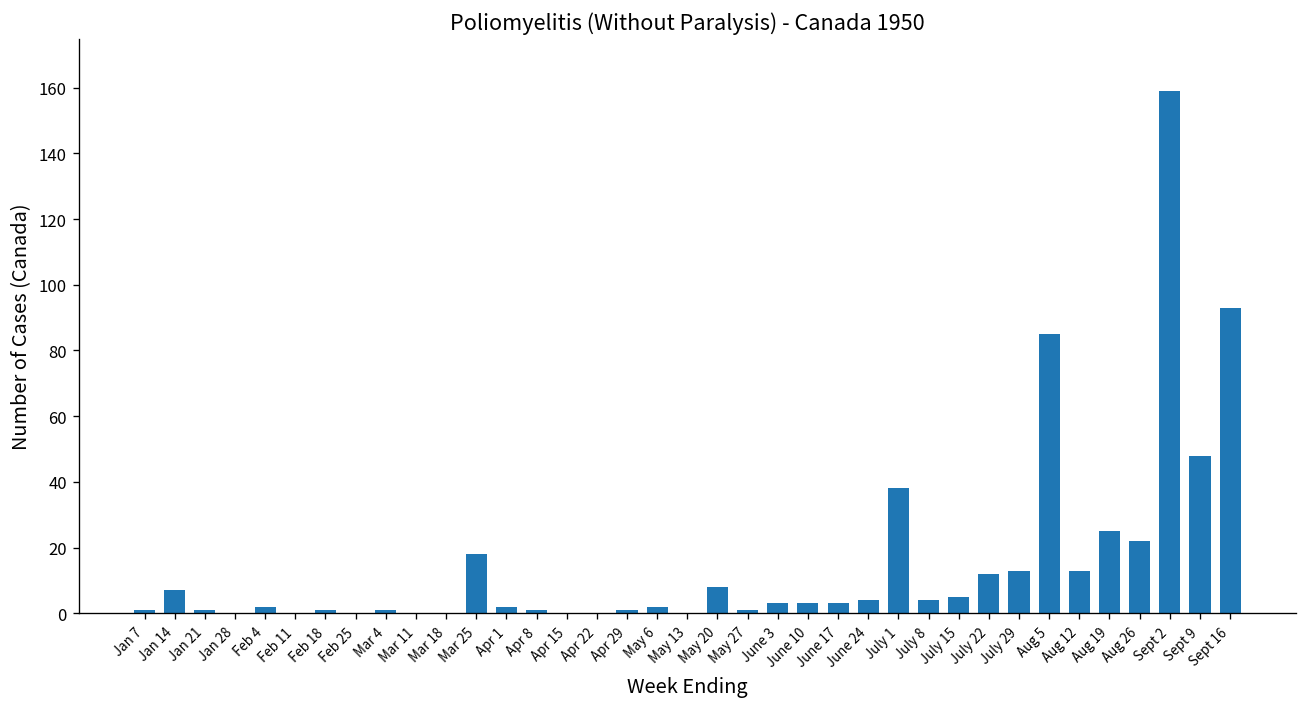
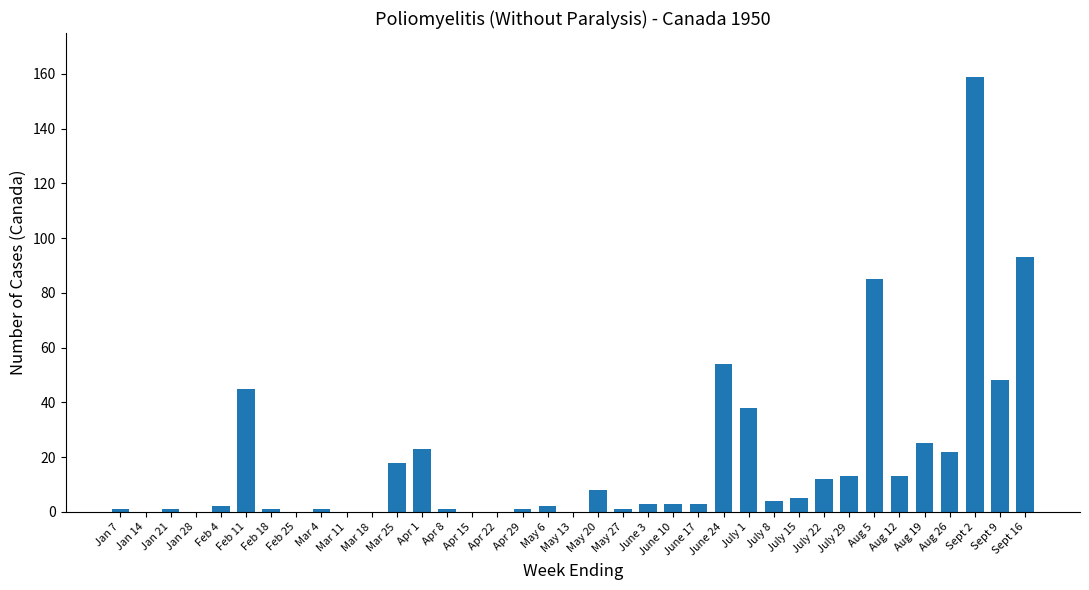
Jan 14: 7 -> 0
Feb 11: 0 -> 45
Apr 1: 2 -> 23
June 24: 4 -> 54
